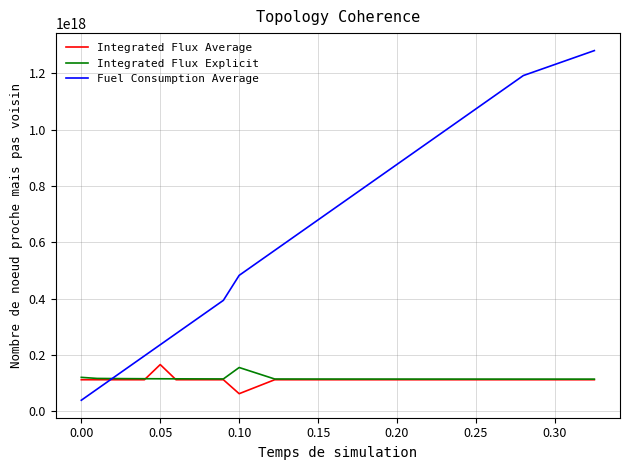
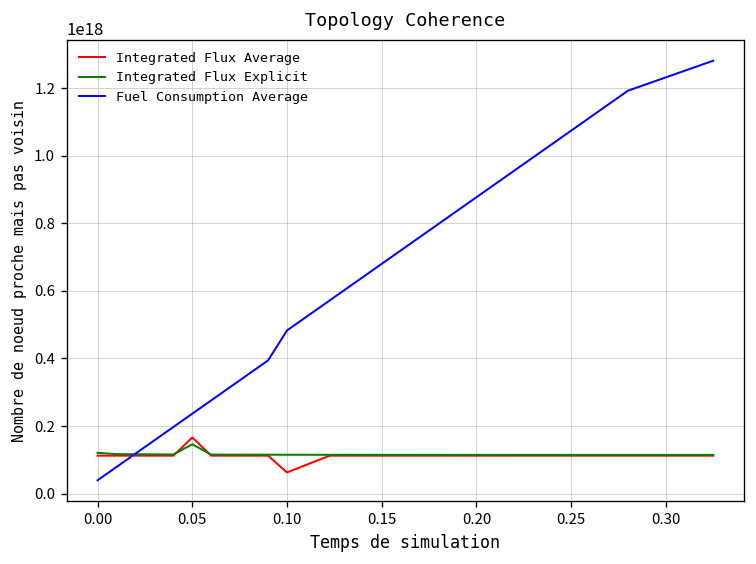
Integrated Flux Explicit, 0.05: 120000000000000000 -> 150000000000000000
Integrated Flux Explicit, 0.10: 160000000000000000 -> 110000000000000000
